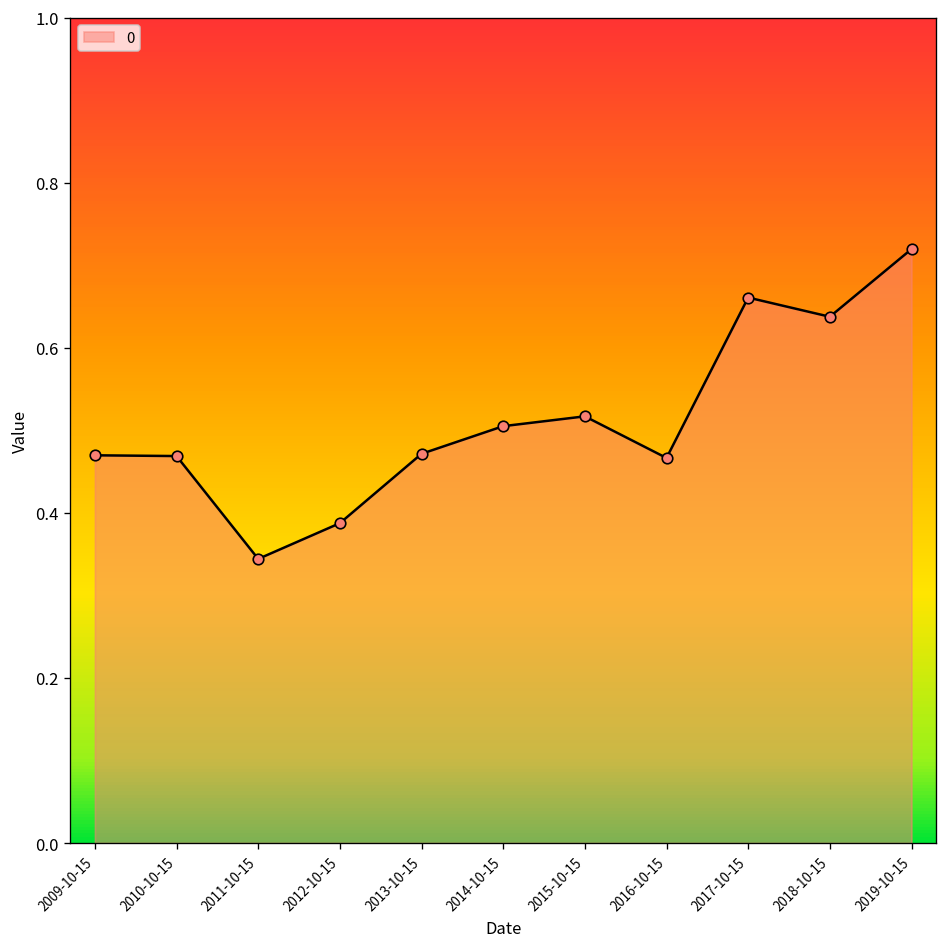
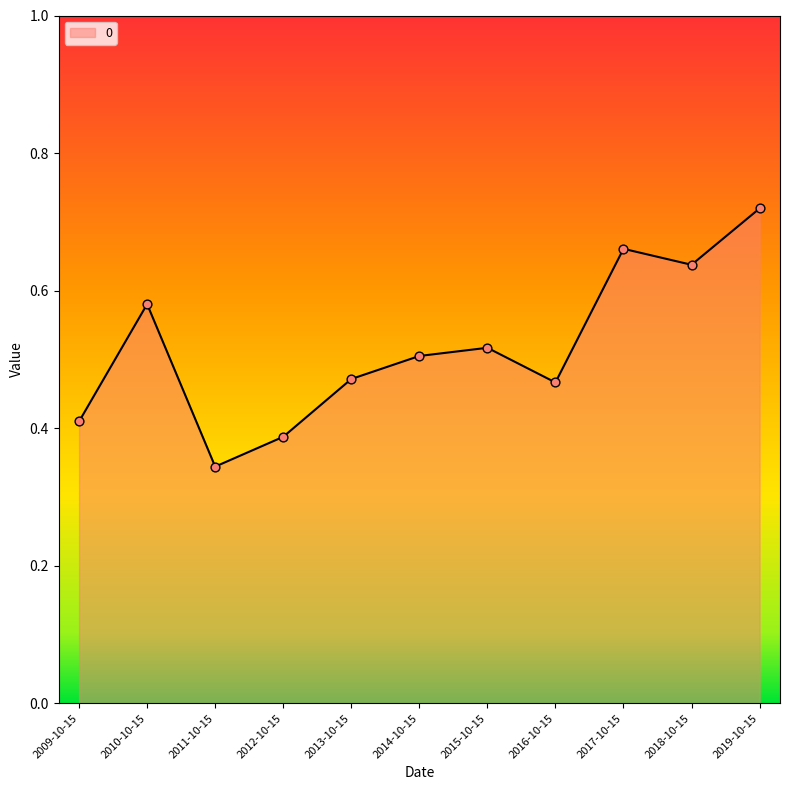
2009-10-15: 0.47 -> 0.41
2010-10-15: 0.47 -> 0.58
